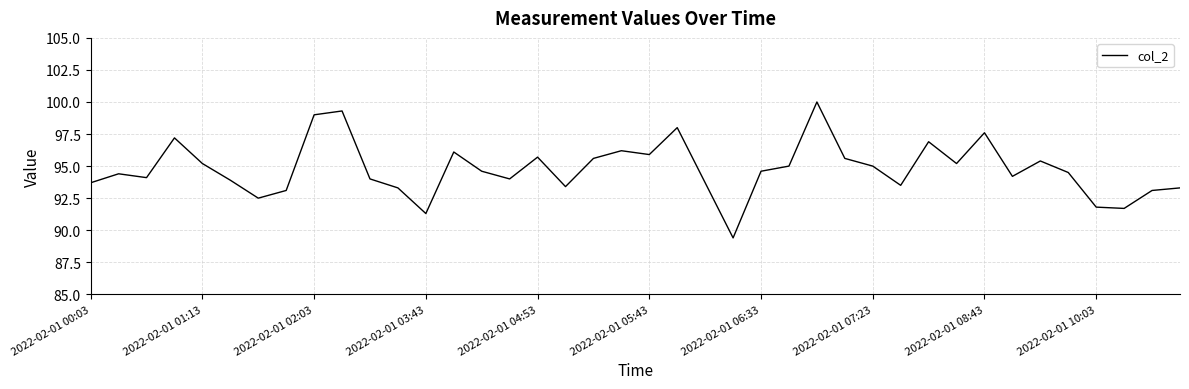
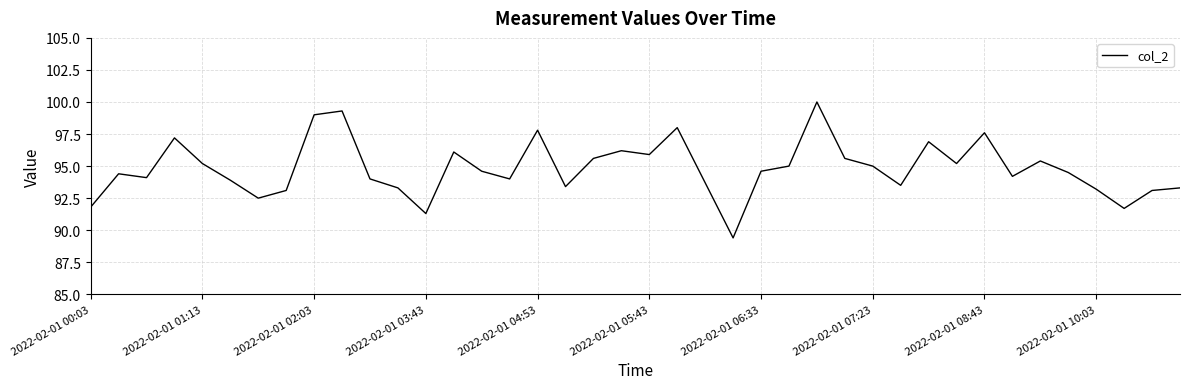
2022-02-01 00:03: 93.7 -> 91.8
2022-02-01 04:53: 95.7 -> 97.8
2022-02-01 10:03: 91.8 -> 93.2
